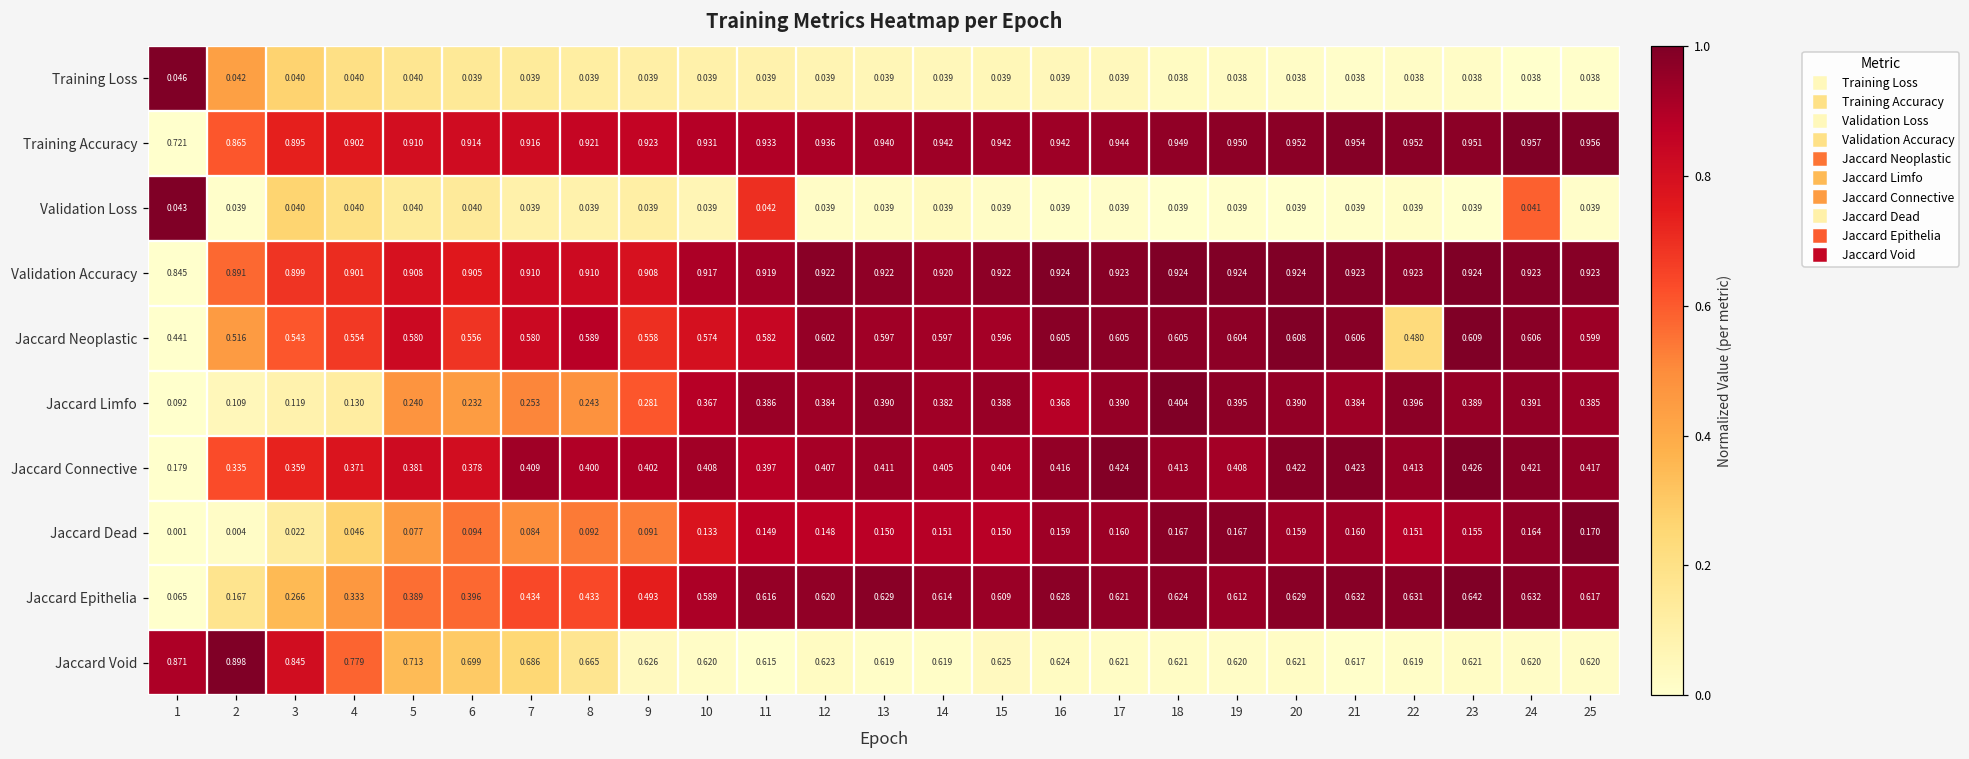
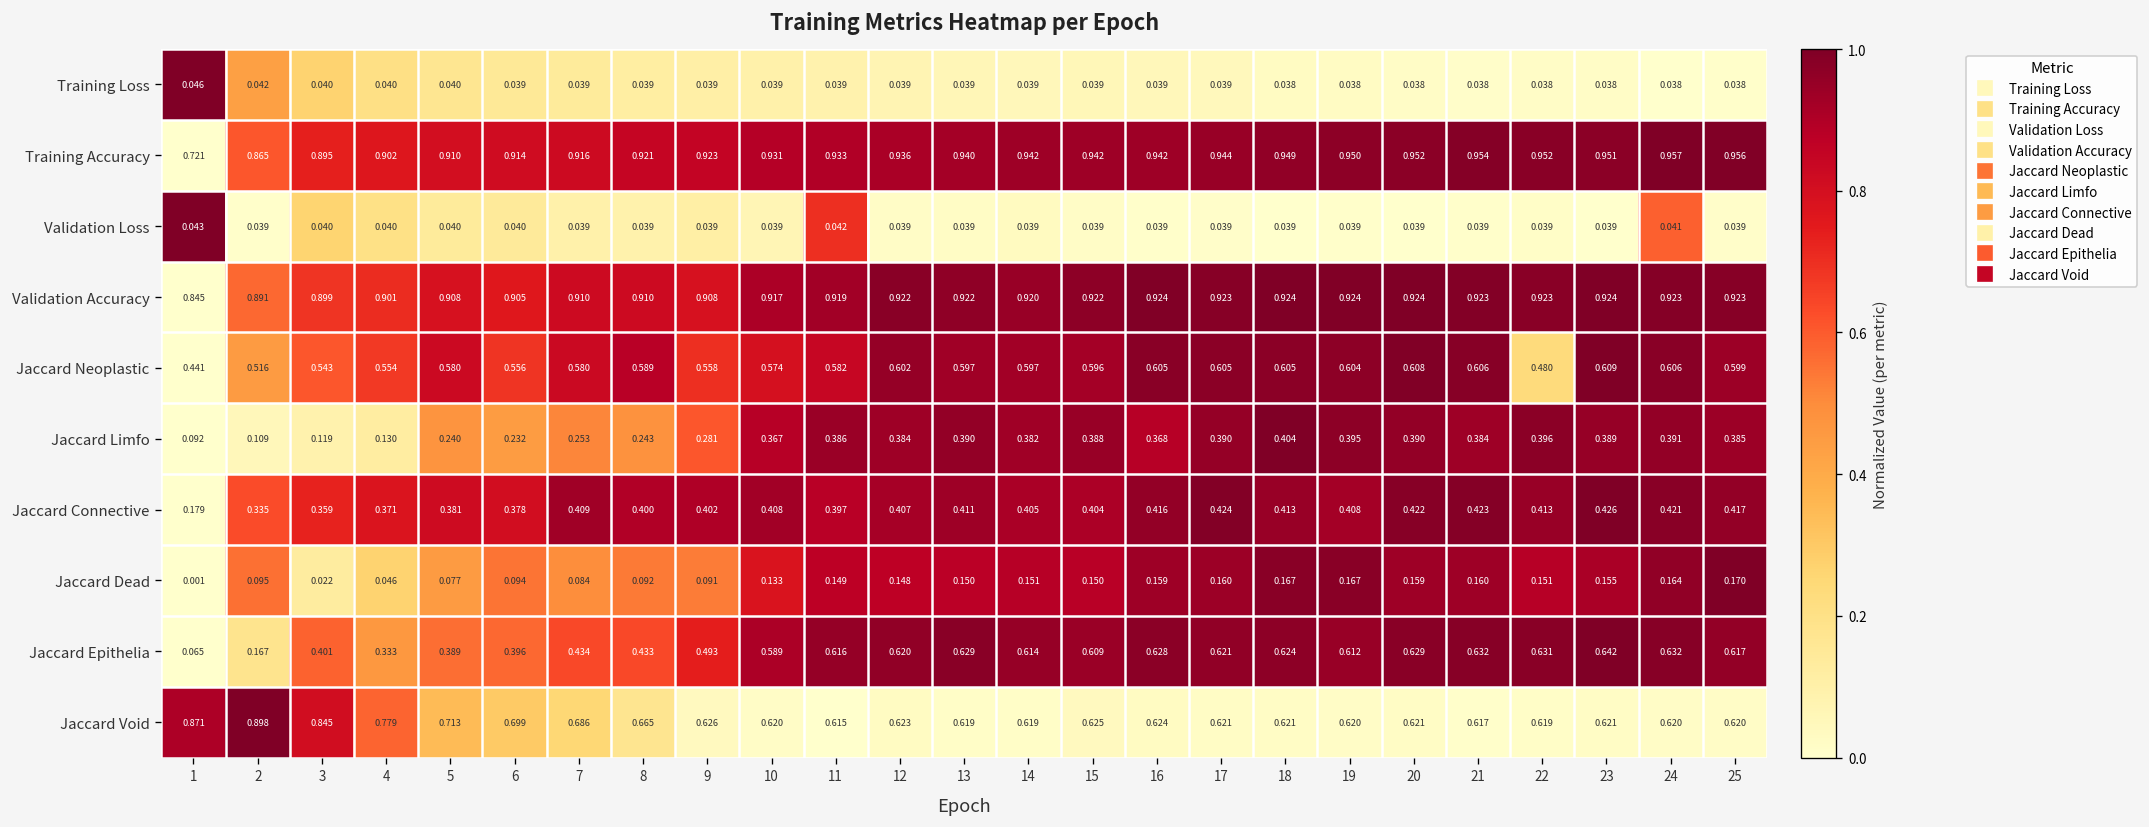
Jaccard Dead, 2: 0.004 -> 0.095
Jaccard Epithelia, 3: 0.266 -> 0.401
